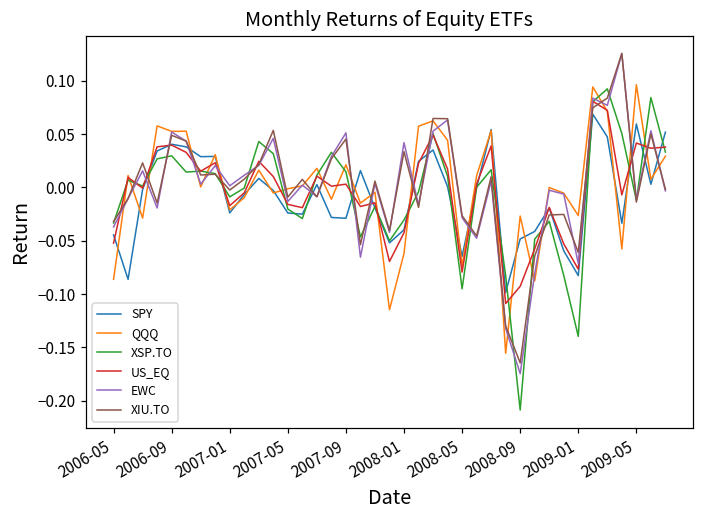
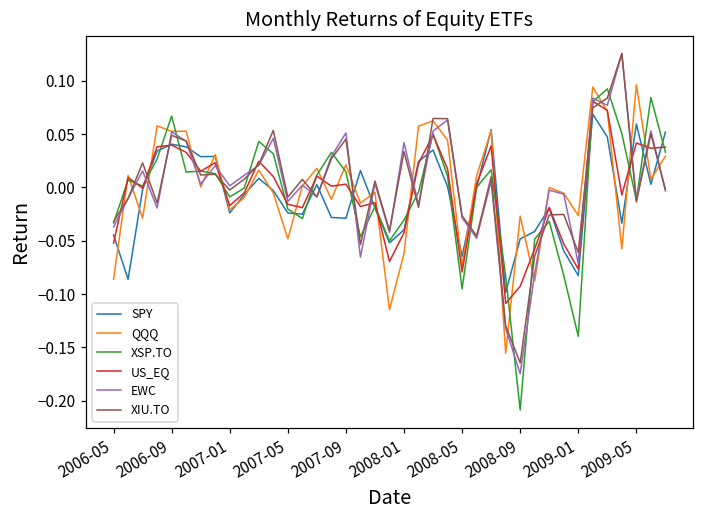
XSP.TO, 2006-09: 0.03 -> 0.07
QQQ, 2007-05: 0.00 -> -0.05
